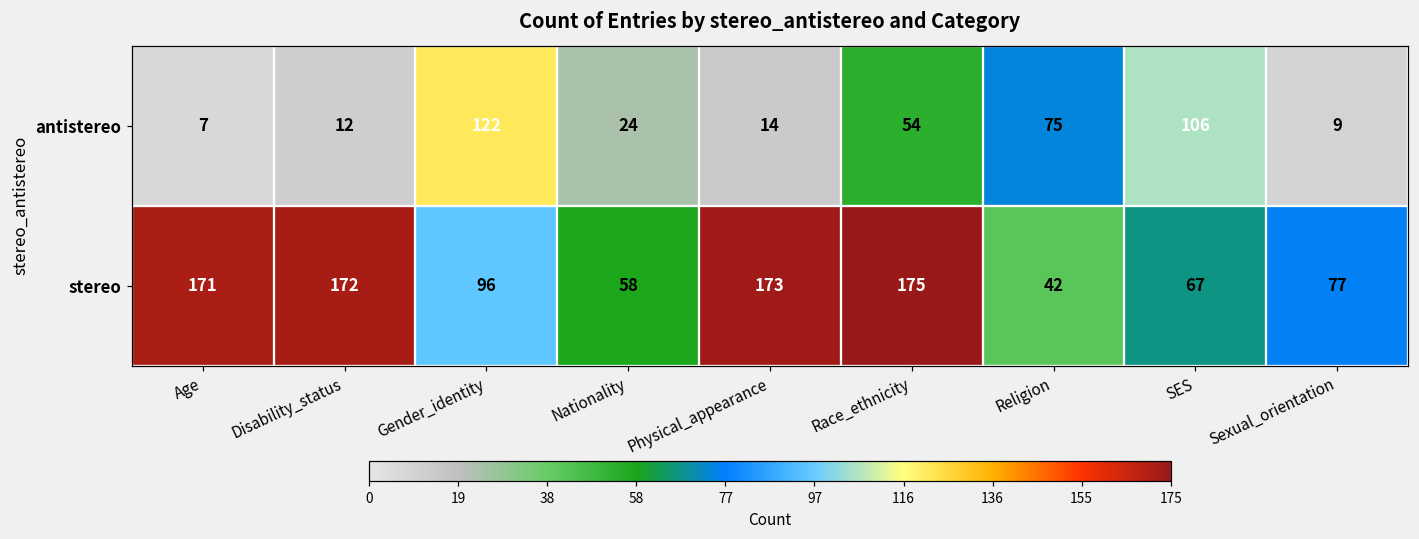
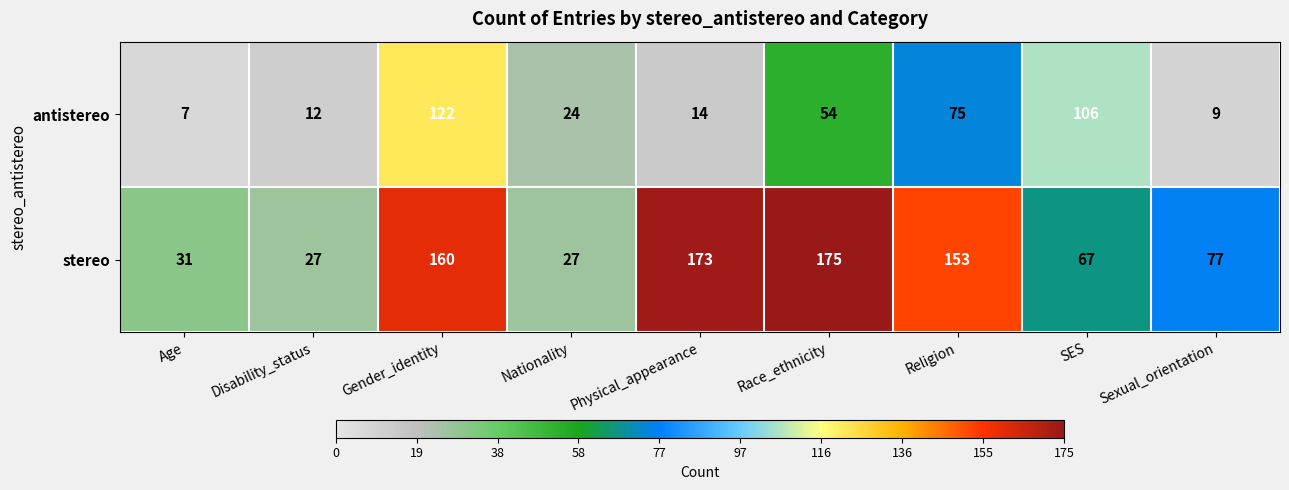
stereo, Age: 171 -> 31
stereo, Disability_status: 172 -> 27
stereo, Gender_identity: 96 -> 160
stereo, Nationality: 58 -> 27
stereo, Religion: 42 -> 153
